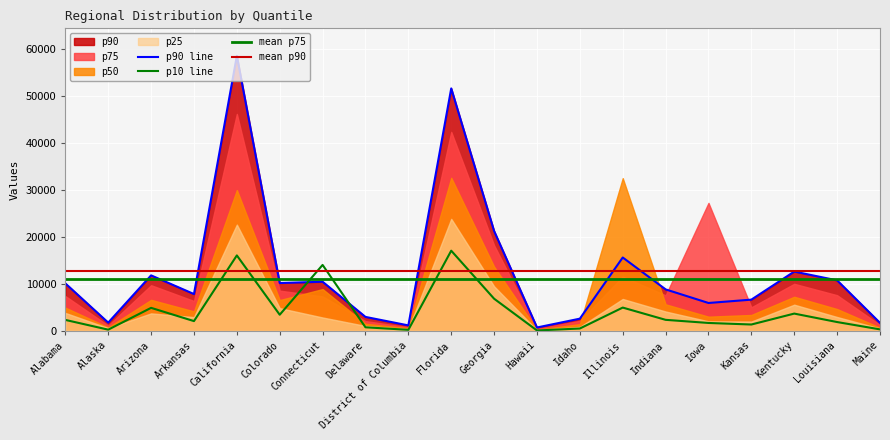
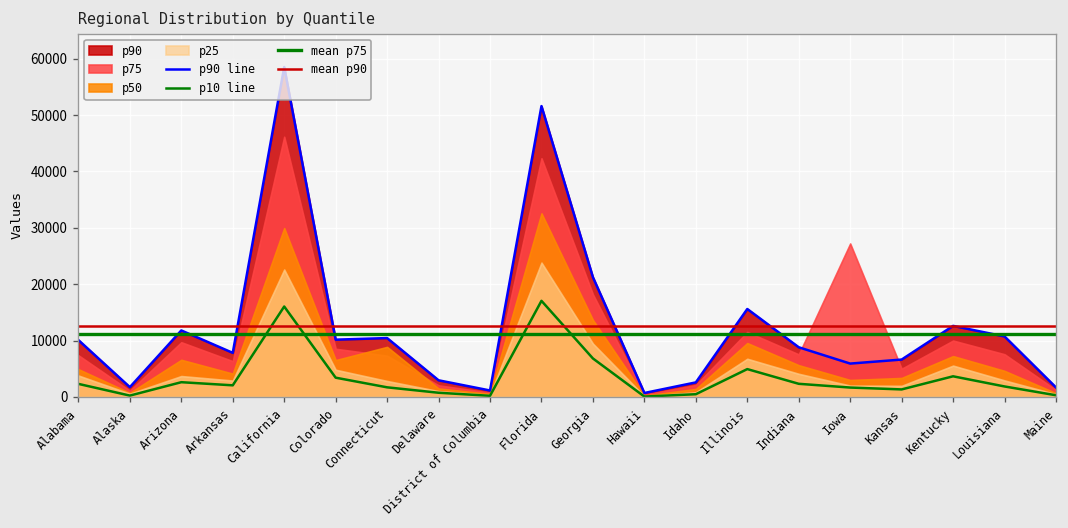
p10 line, Arizona: 5000 -> 3000
p10 line, Connecticut: 14000 -> 2000
p50, Illinois: 32000 -> 10000
